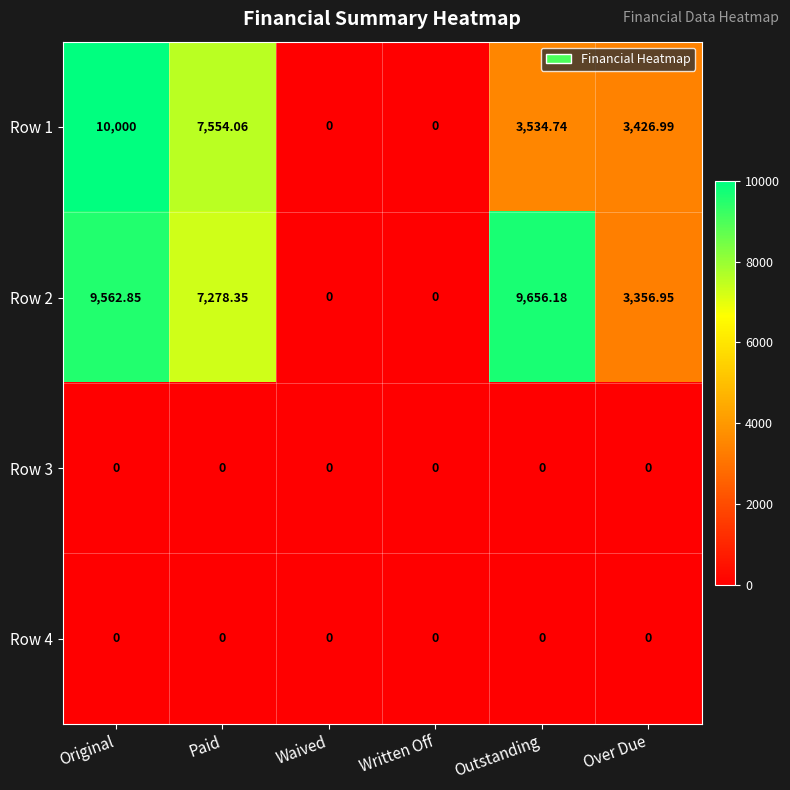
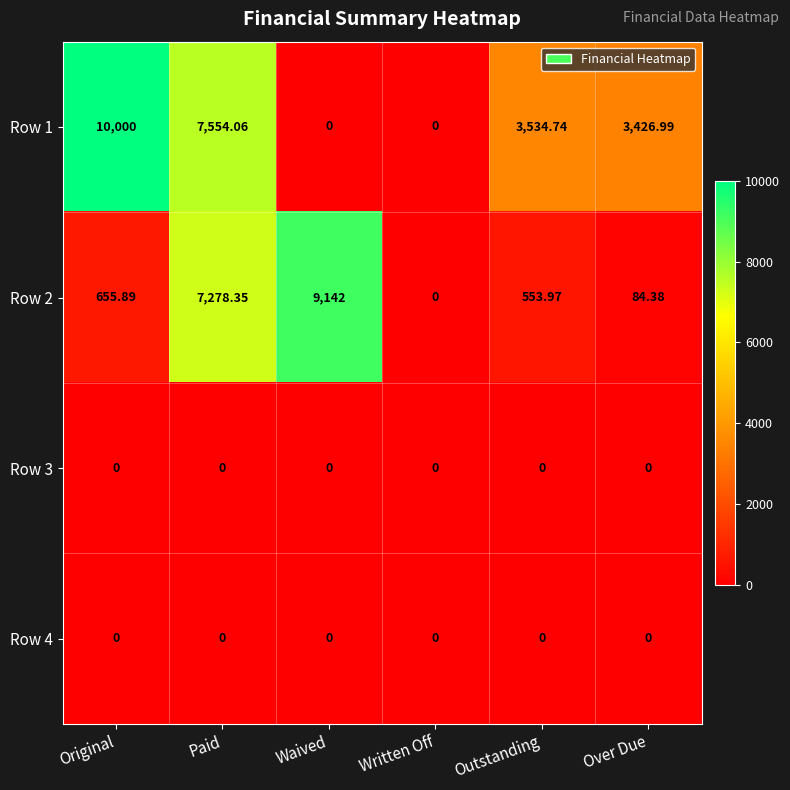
Row 2, Original: 9,562.85 -> 655.89
Row 2, Waived: 0 -> 9,142
Row 2, Outstanding: 9,656.18 -> 553.97
Row 2, Over Due: 3,356.95 -> 84.38
